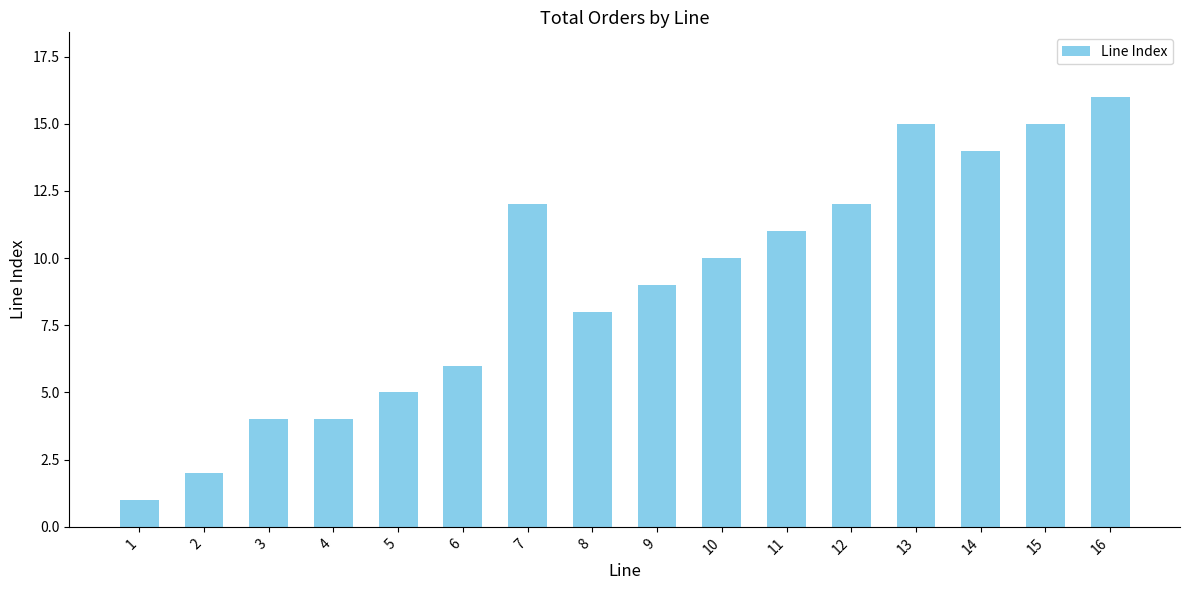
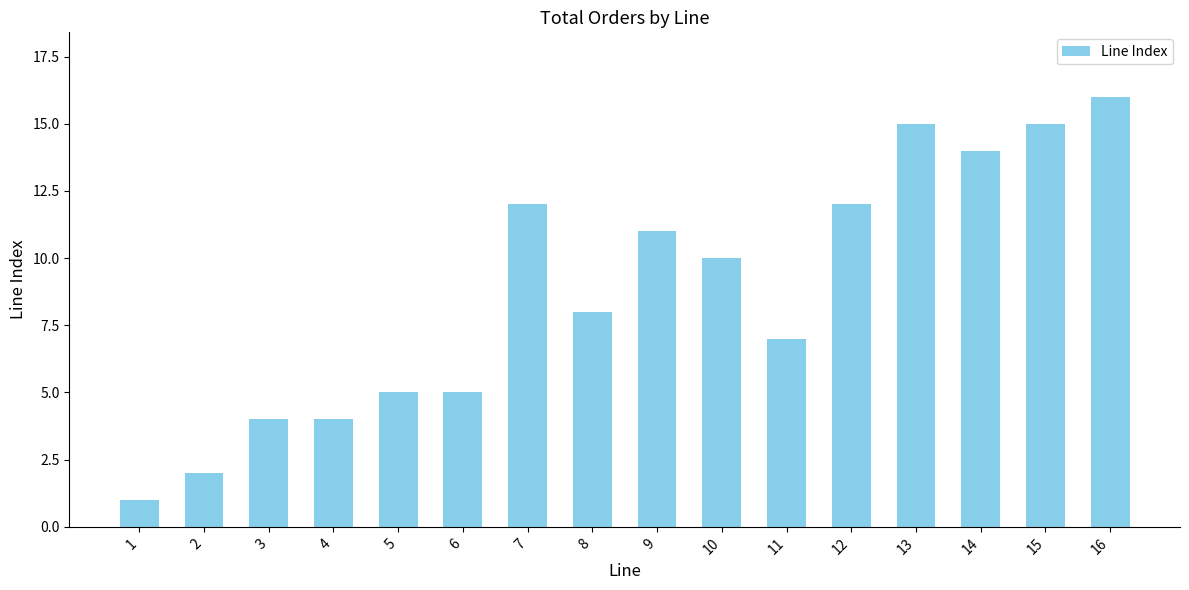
6: 6 -> 5
9: 9 -> 11
11: 11 -> 7
